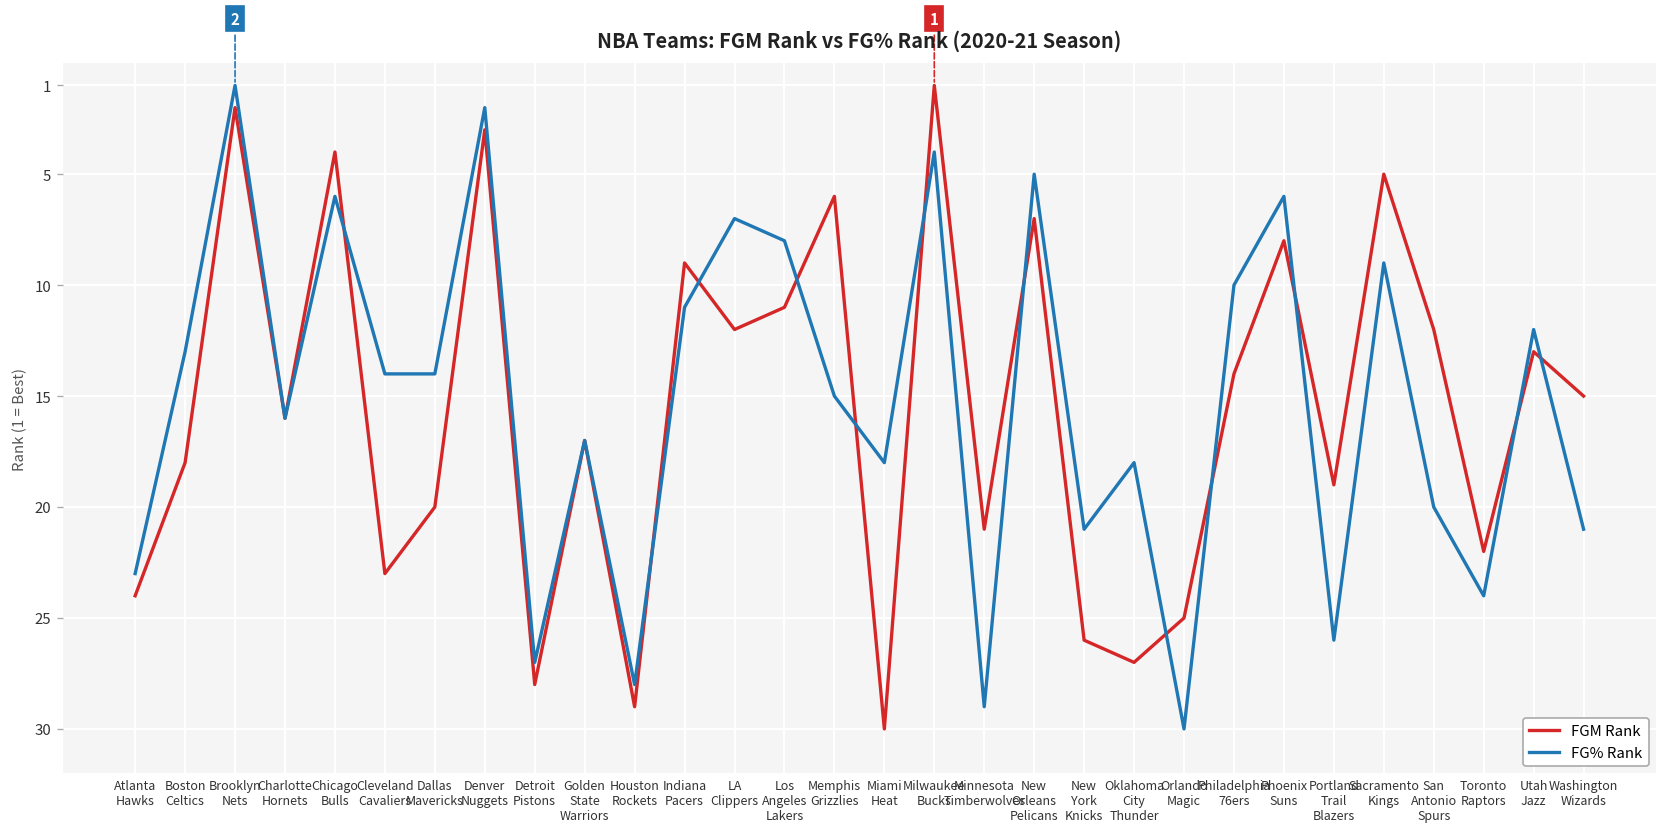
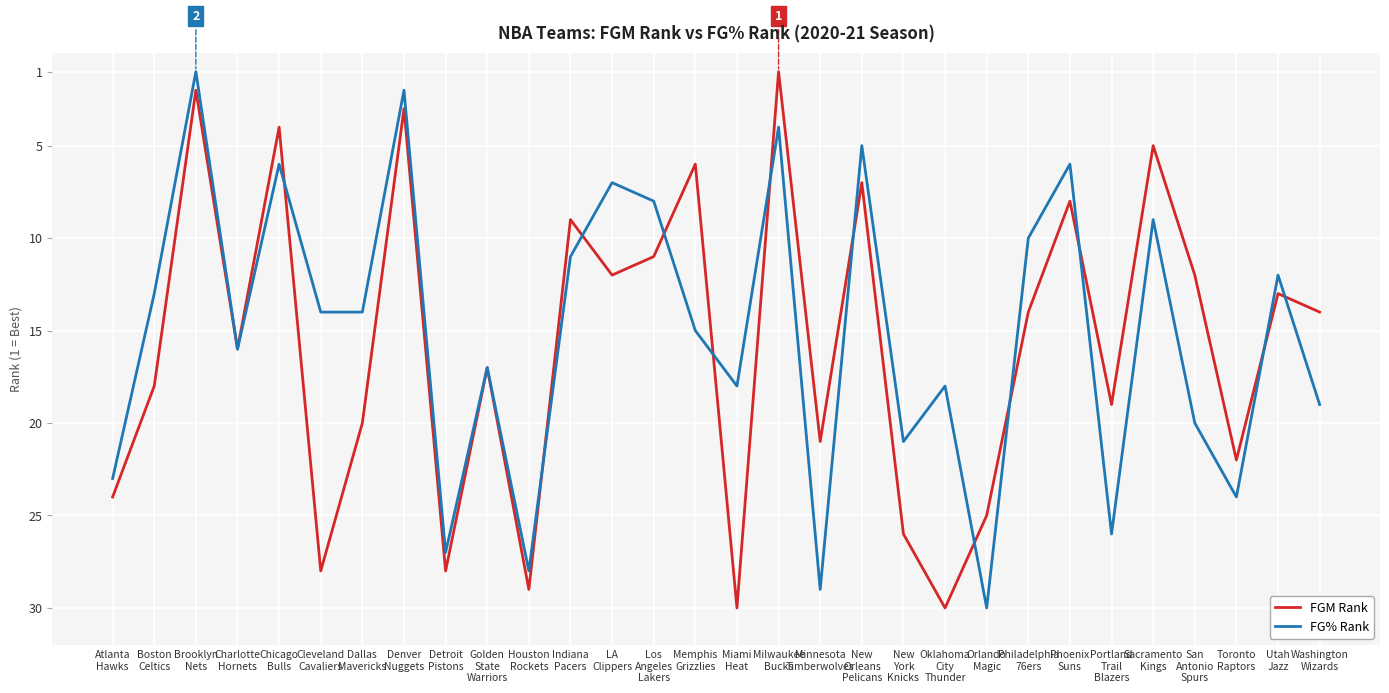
FGM Rank, Cleveland Cavaliers: 23 -> 28
FGM Rank, Oklahoma City Thunder: 27 -> 30
FGM Rank, Washington Wizards: 15 -> 14
FG% Rank, Washington Wizards: 21 -> 19
